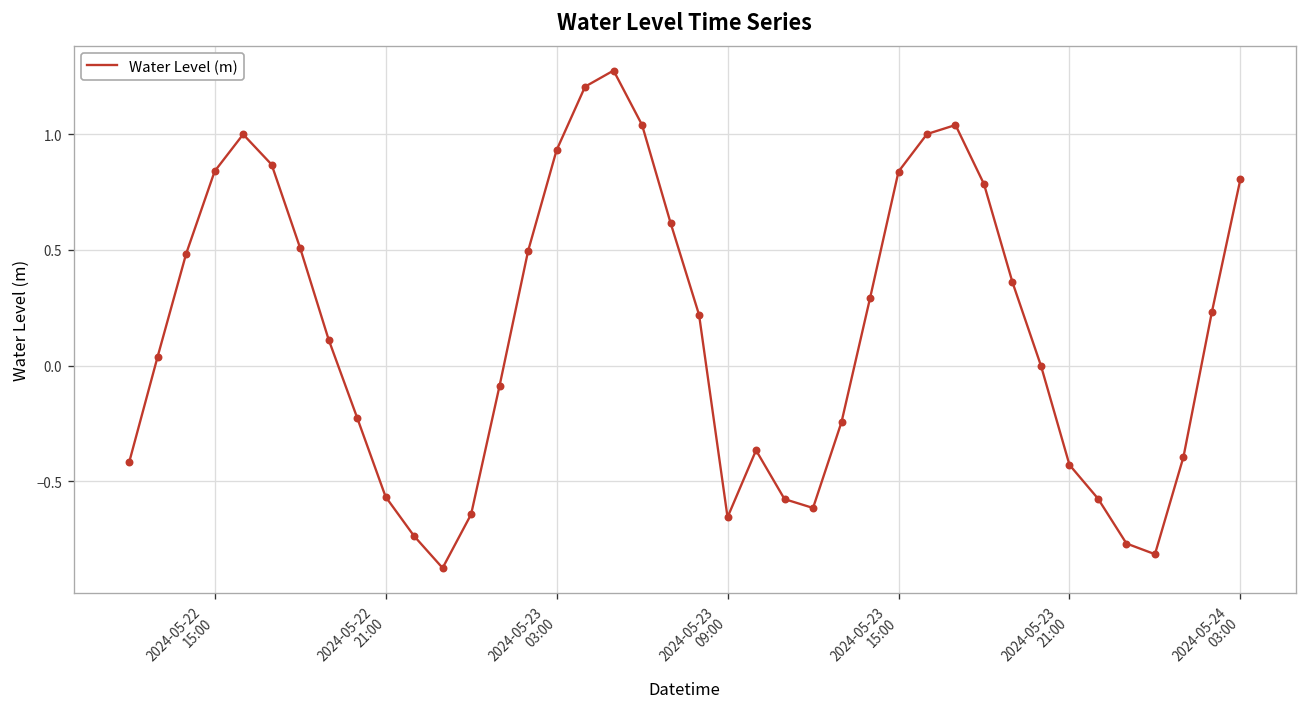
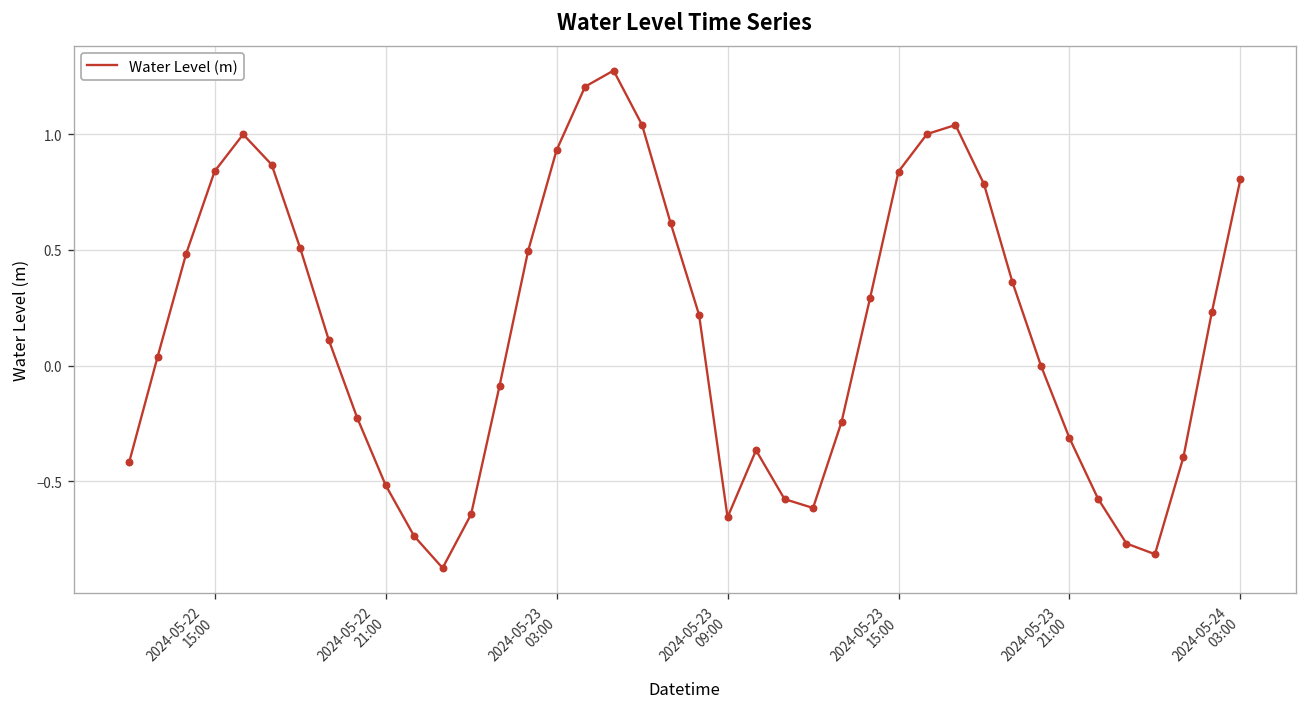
2024-05-22 21:00: -0.57 -> -0.52
2024-05-23 21:00: -0.43 -> -0.31
